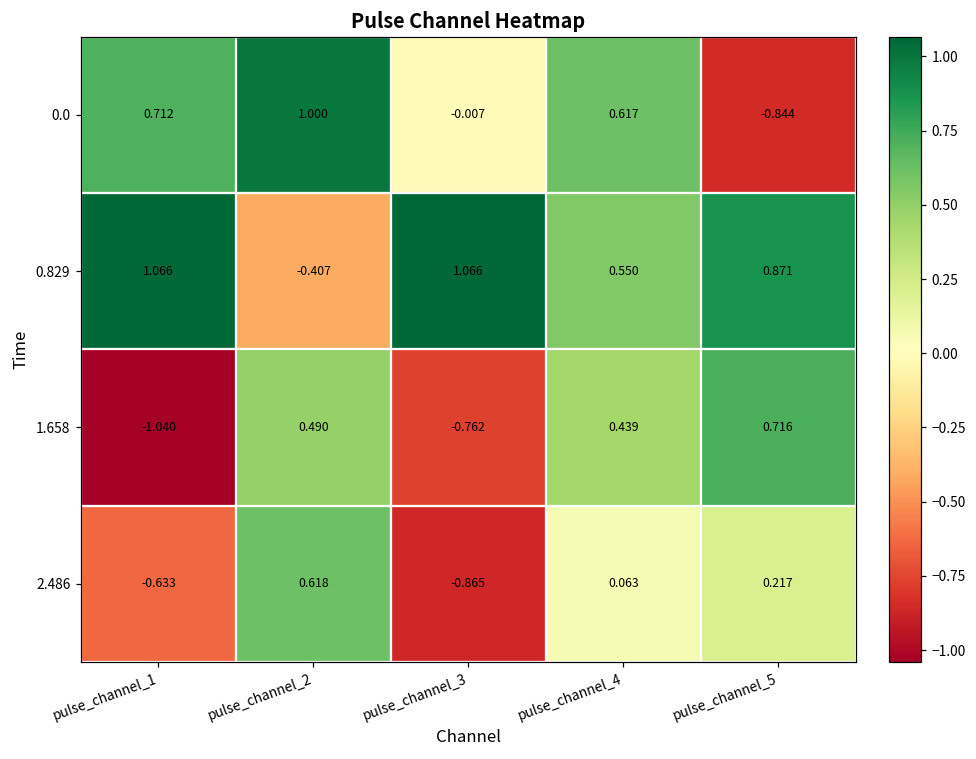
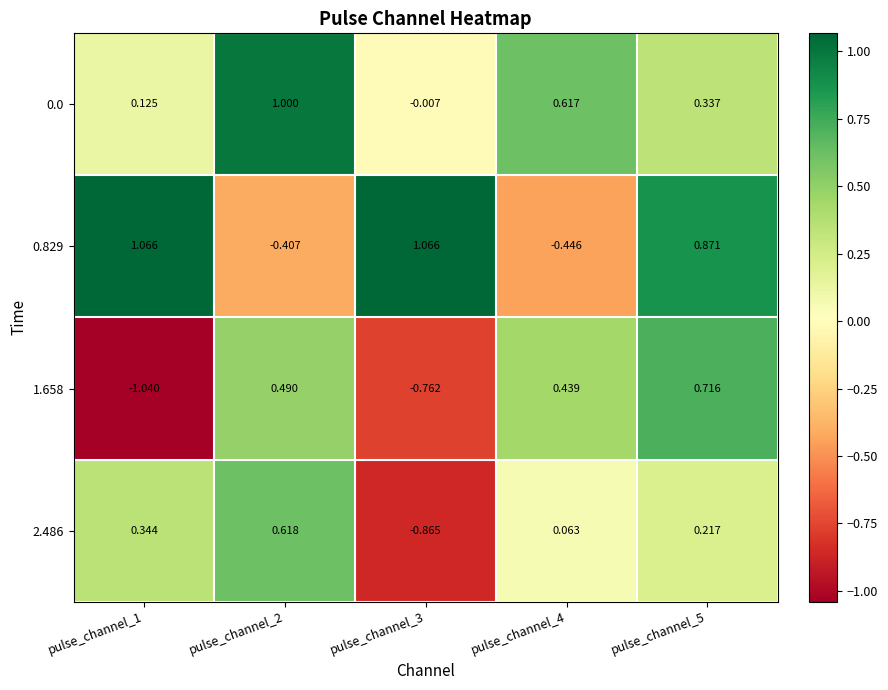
0.0, pulse_channel_1: 0.712 -> 0.125
0.0, pulse_channel_5: -0.844 -> 0.337
0.829, pulse_channel_4: 0.550 -> -0.446
2.486, pulse_channel_1: -0.633 -> 0.344
